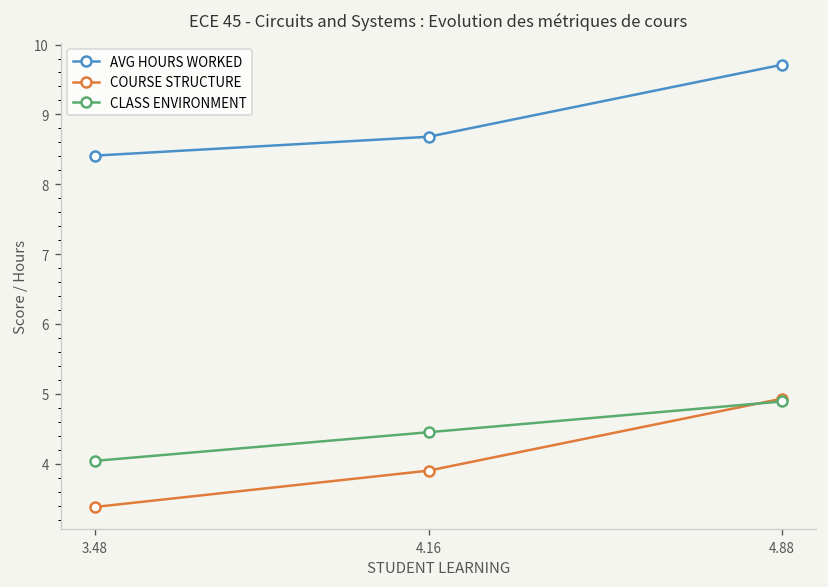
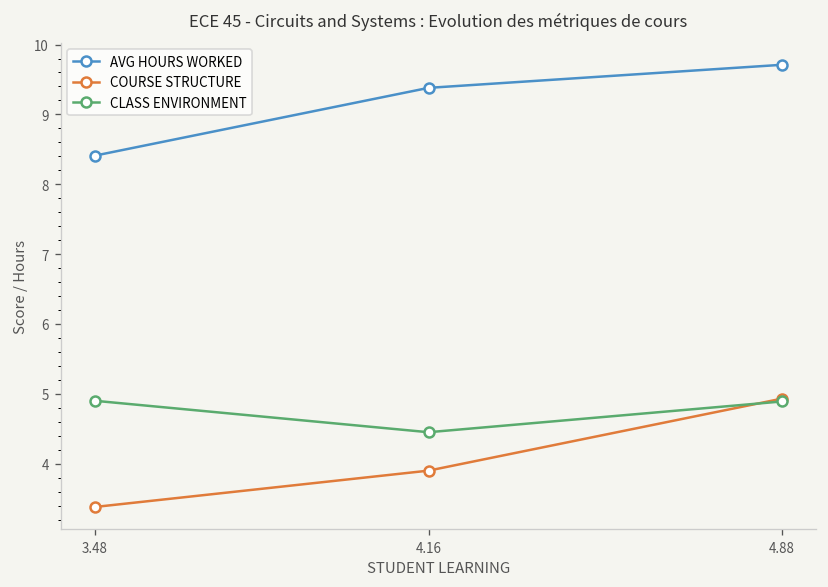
CLASS ENVIRONMENT, 3.48: 4.0 -> 4.9
AVG HOURS WORKED, 4.16: 8.7 -> 9.4
